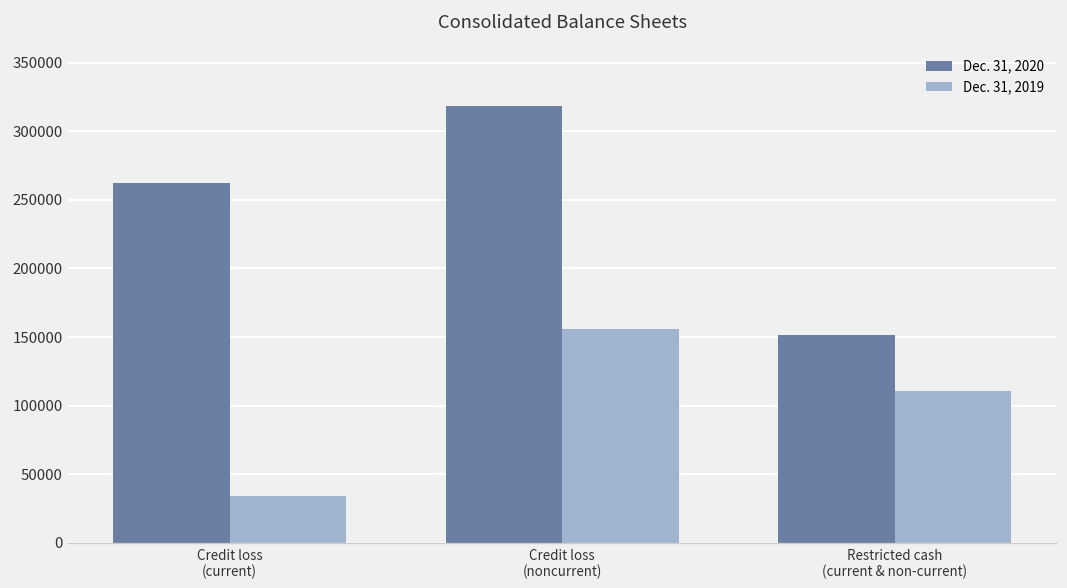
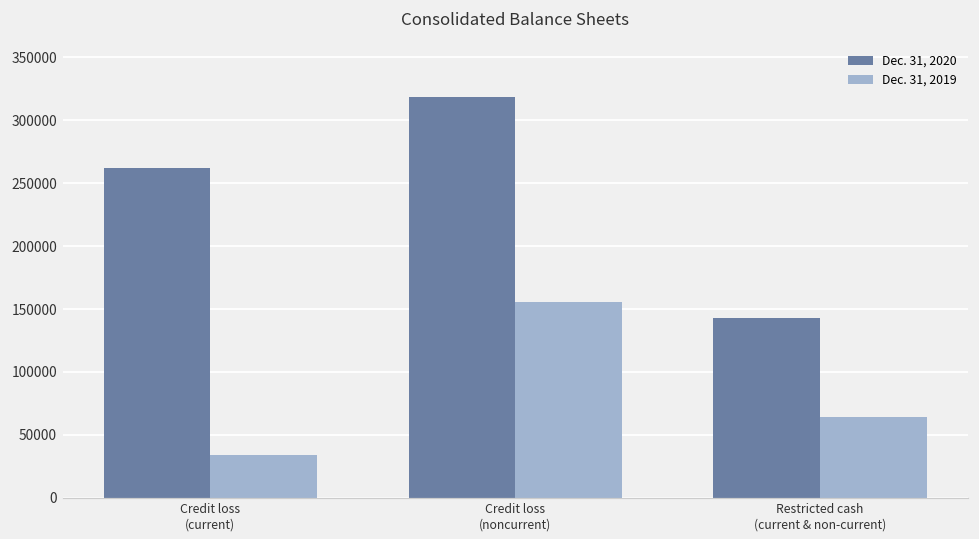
Dec. 31, 2020, Restricted cash (current & non-current): 151000 -> 143000
Dec. 31, 2019, Restricted cash (current & non-current): 111000 -> 64000
